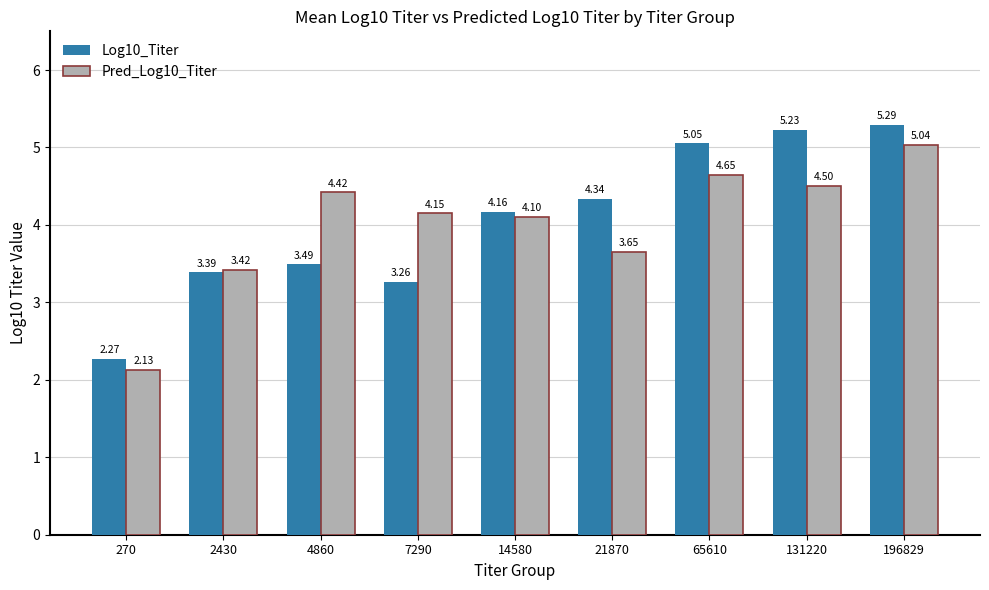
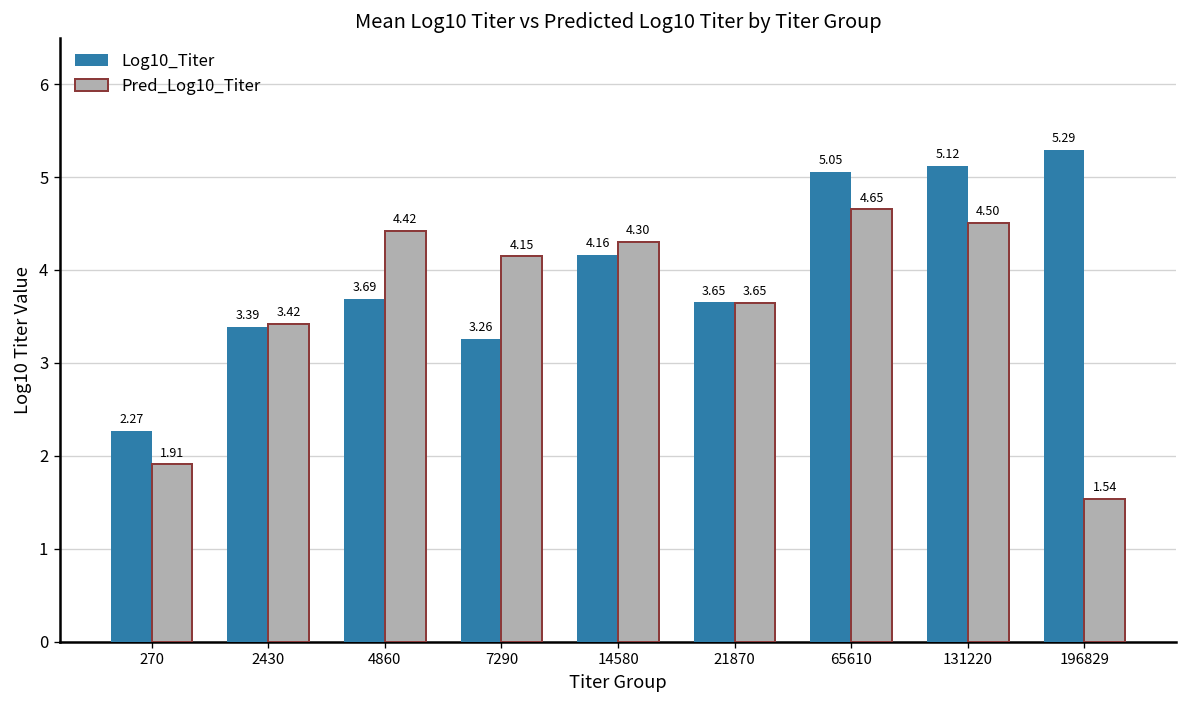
Pred_Log10_Titer, 270: 2.13 -> 1.91
Log10_Titer, 4860: 3.49 -> 3.69
Pred_Log10_Titer, 14580: 4.10 -> 4.30
Log10_Titer, 21870: 4.34 -> 3.65
Log10_Titer, 131220: 5.23 -> 5.12
Pred_Log10_Titer, 196829: 5.04 -> 1.54
